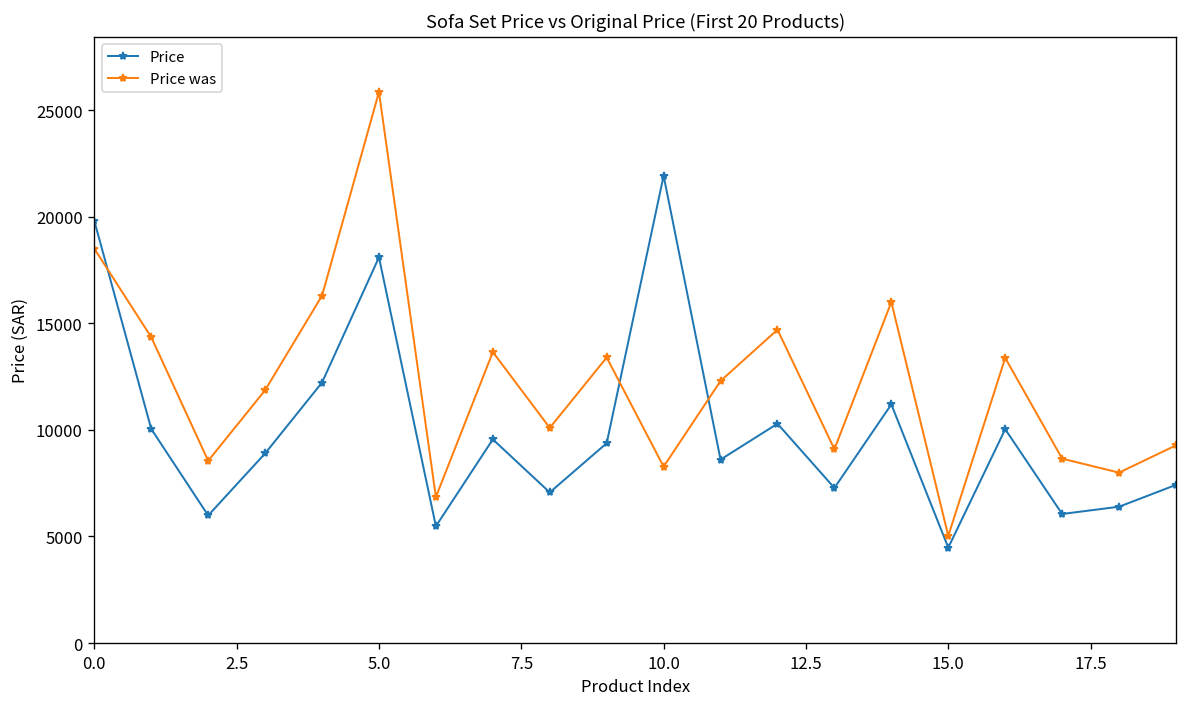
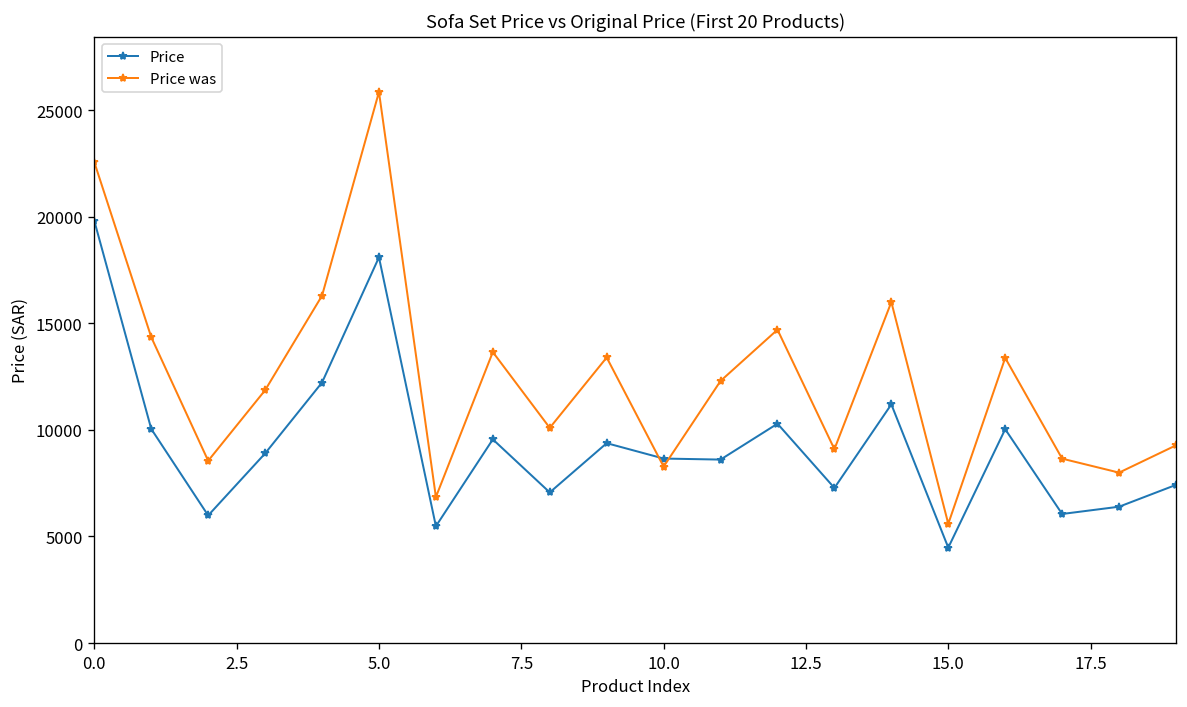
Price was, 0.0: 18500 -> 22600
Price, 10.0: 21900 -> 8700
Price was, 15.0: 5000 -> 5600
